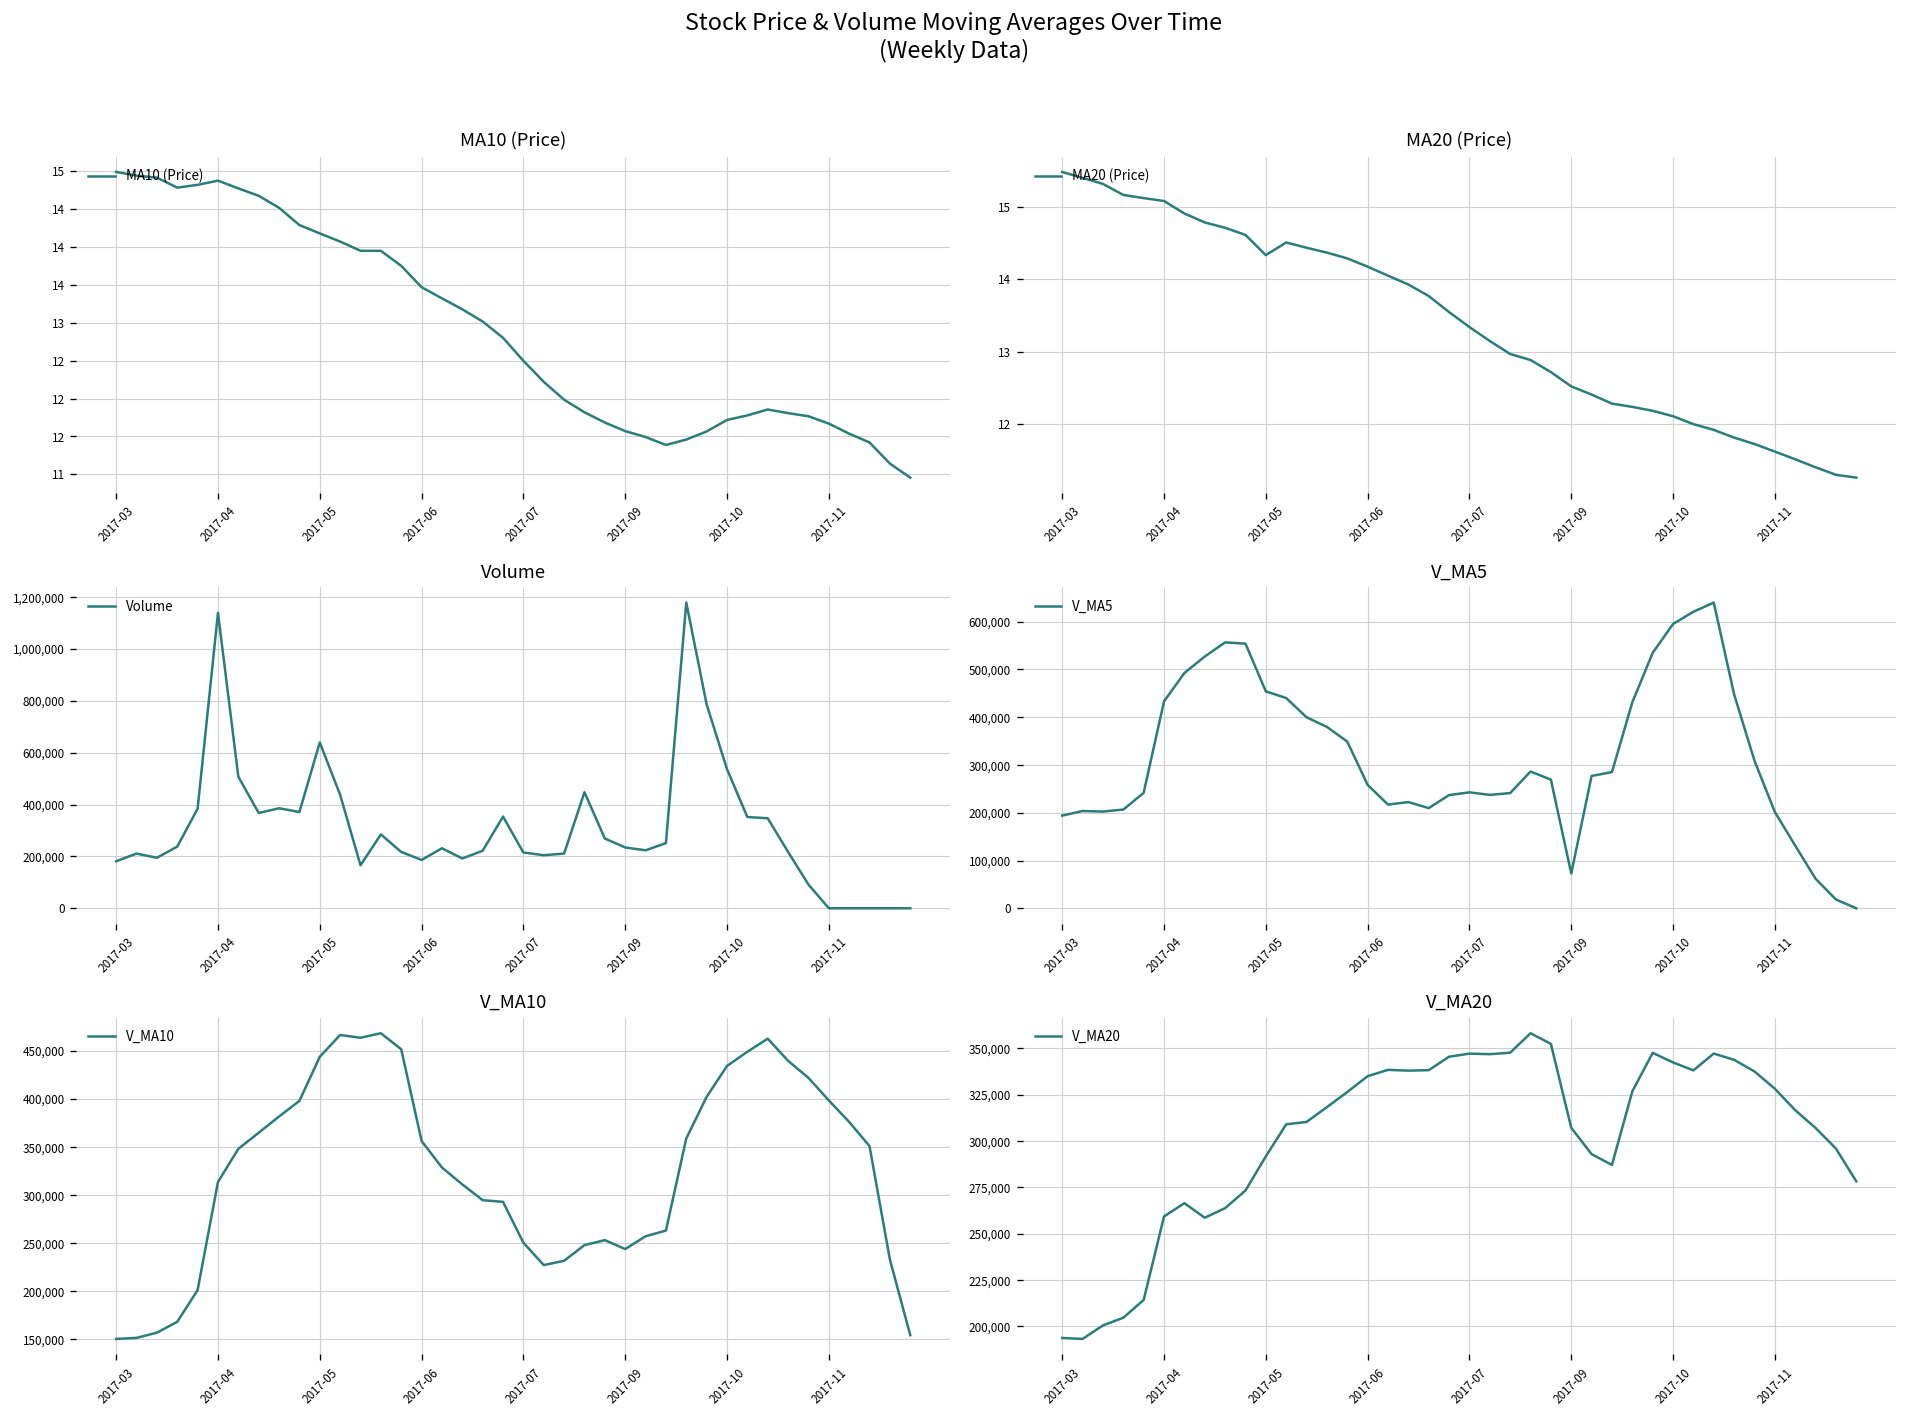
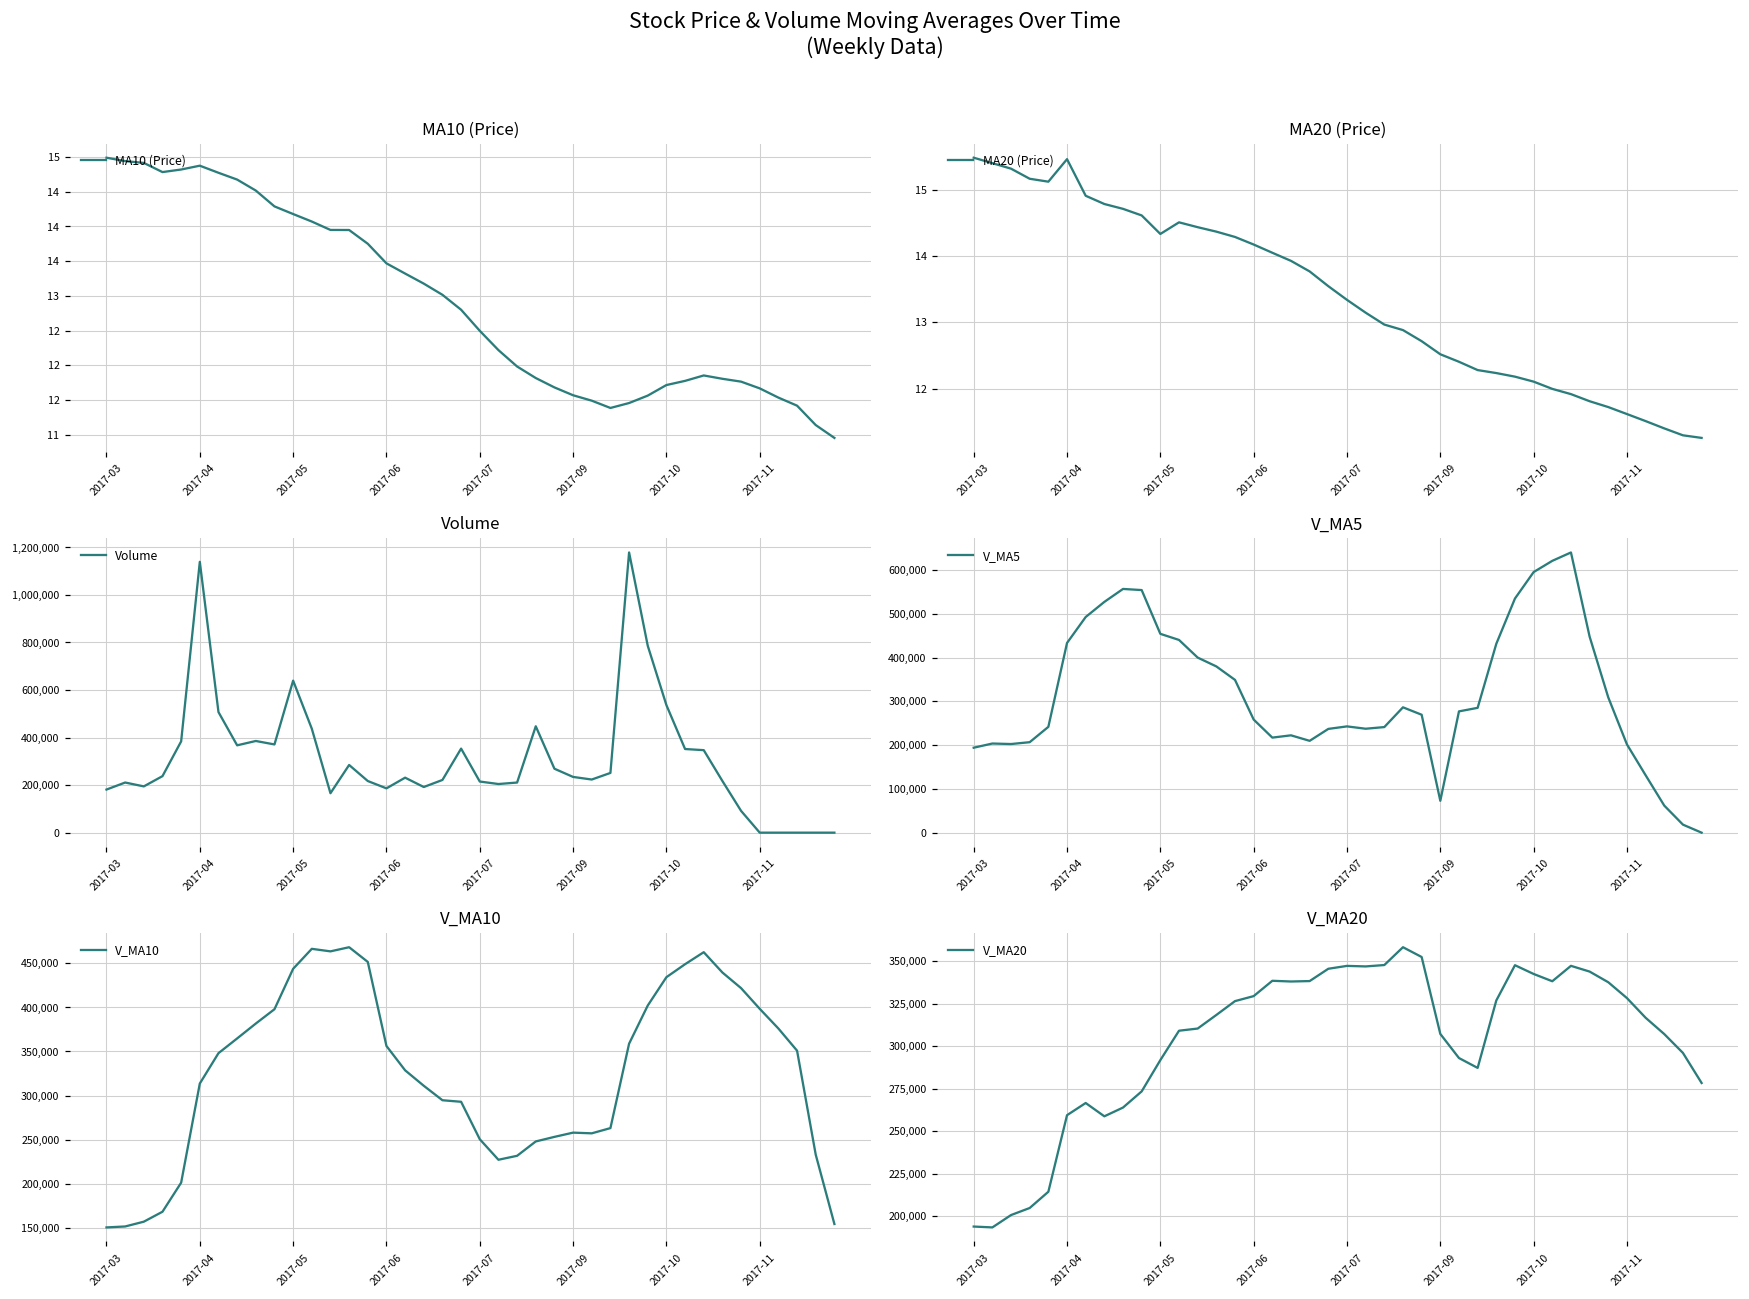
MA20 (Price), 2017-04: 15.1 -> 15.5
V_MA10, 2017-09: 240,000 -> 260,000
V_MA20, 2017-06: 335,000 -> 329,000
